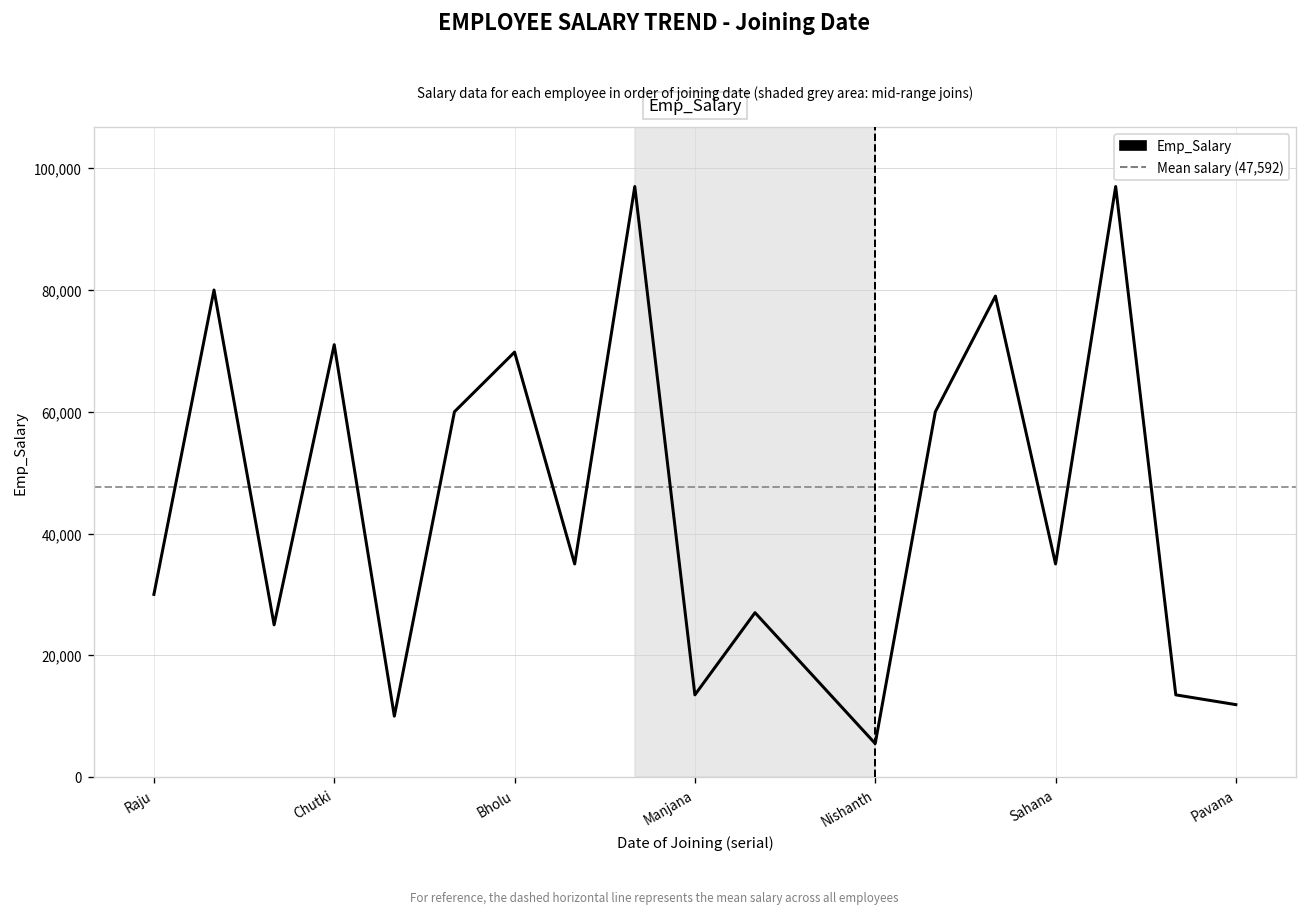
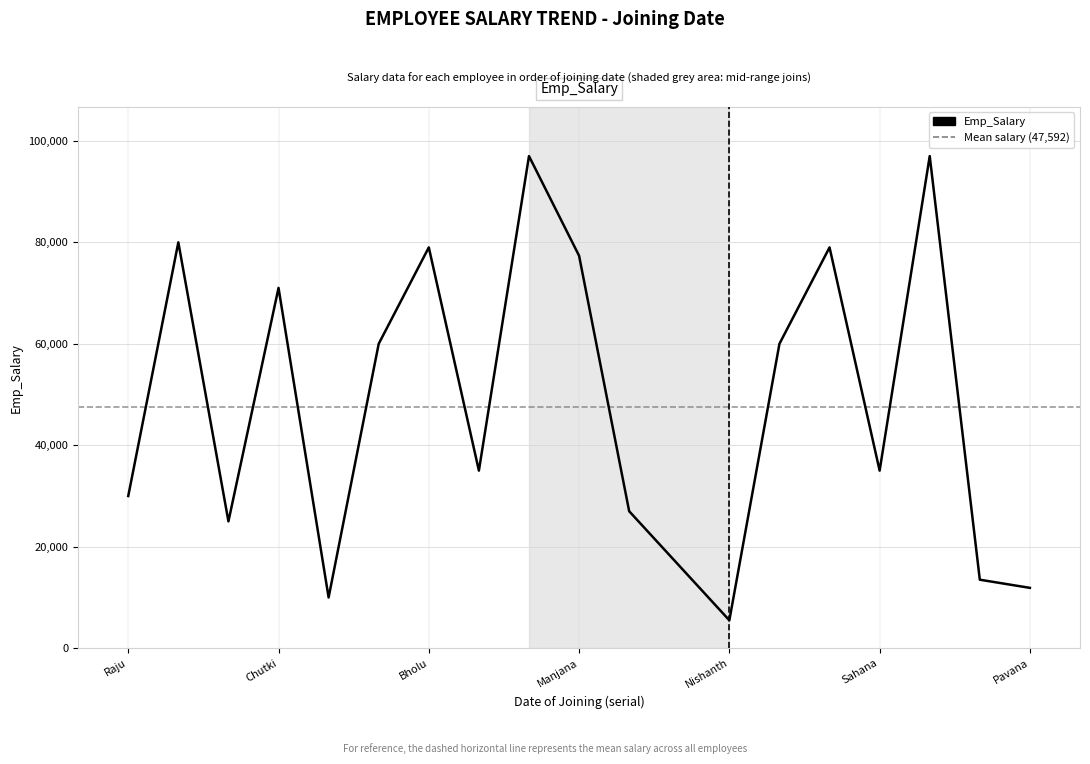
Bholu: 70,000 -> 79,000
Manjana: 14,000 -> 77,000
